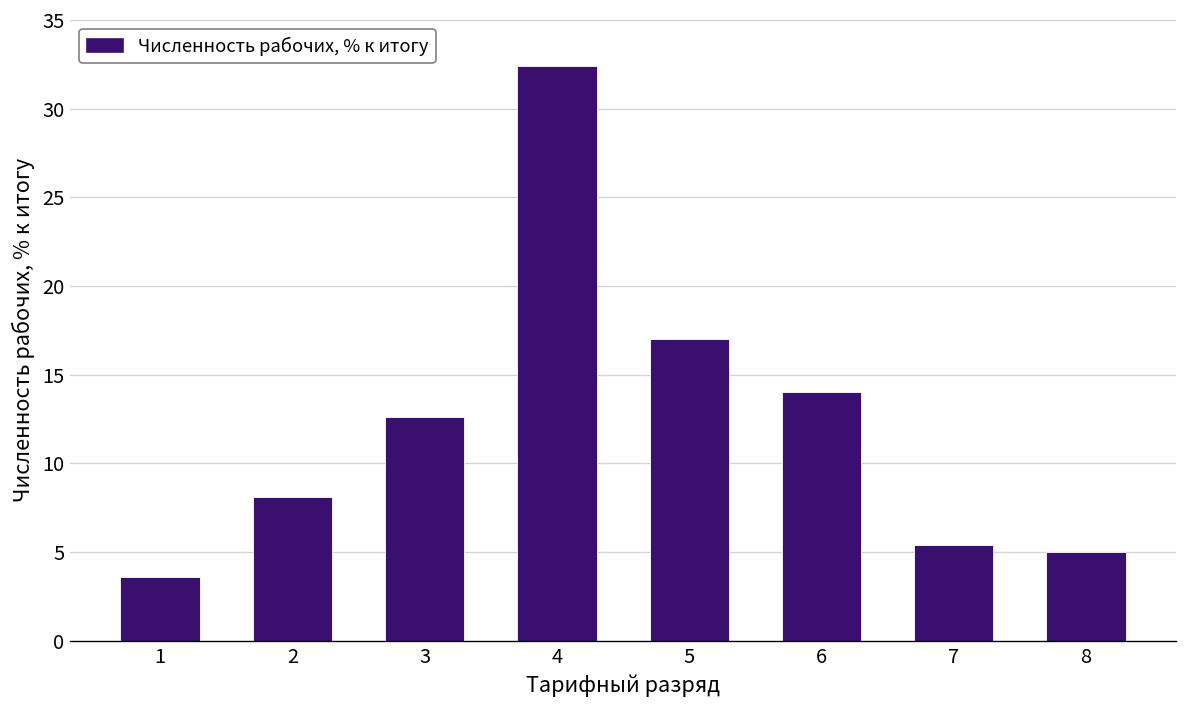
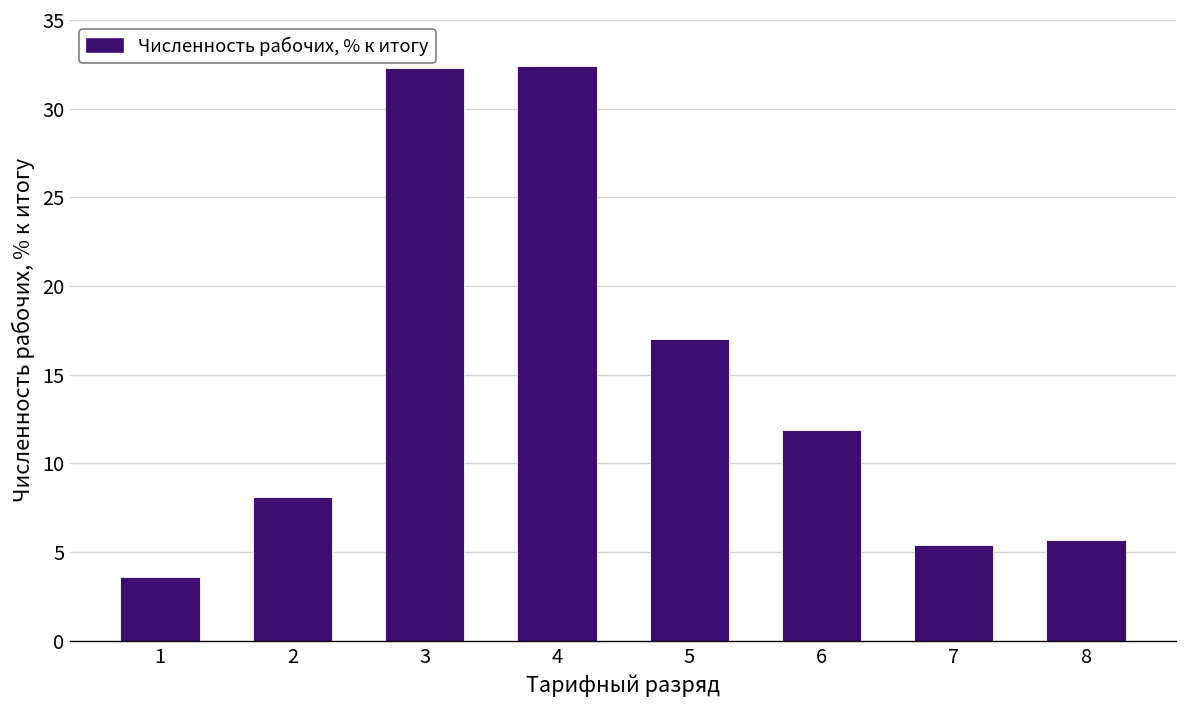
3: 12.6 -> 32.3
6: 14.0 -> 11.9
8: 5.0 -> 5.7
